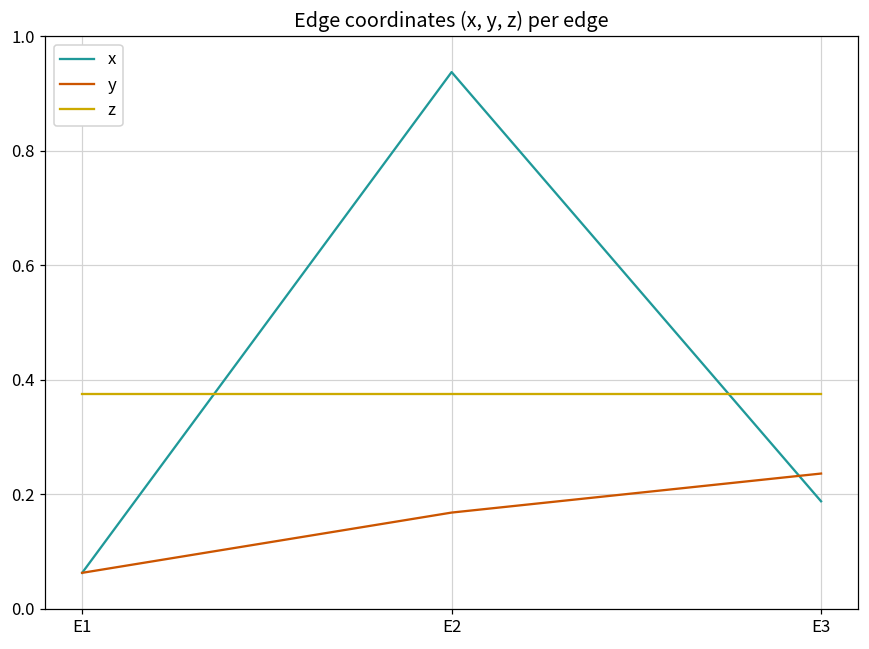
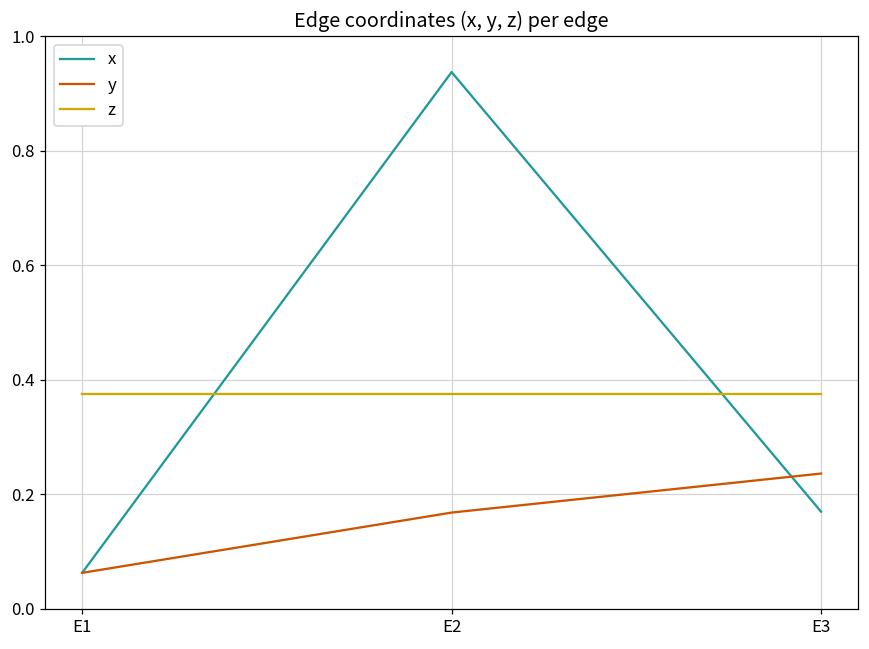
x, E3: 0.19 -> 0.17
